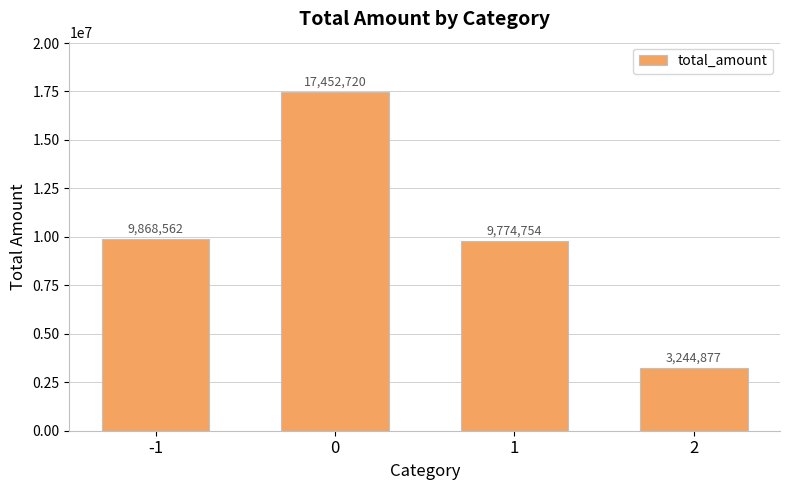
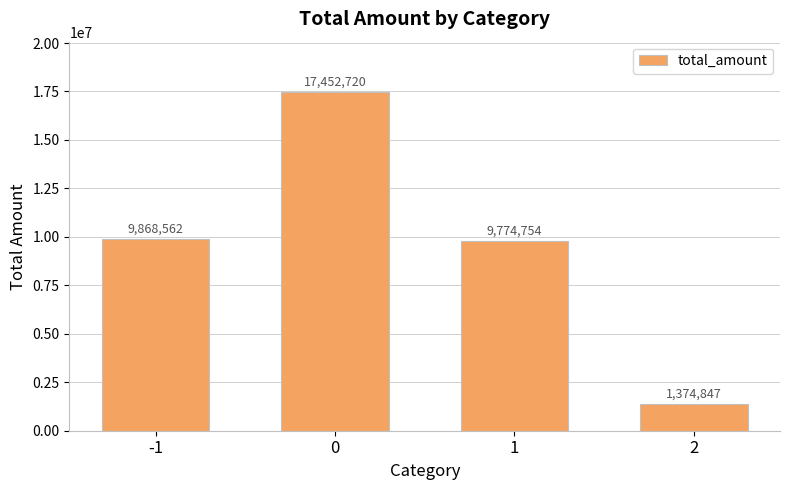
2: 3,244,877 -> 1,374,847
